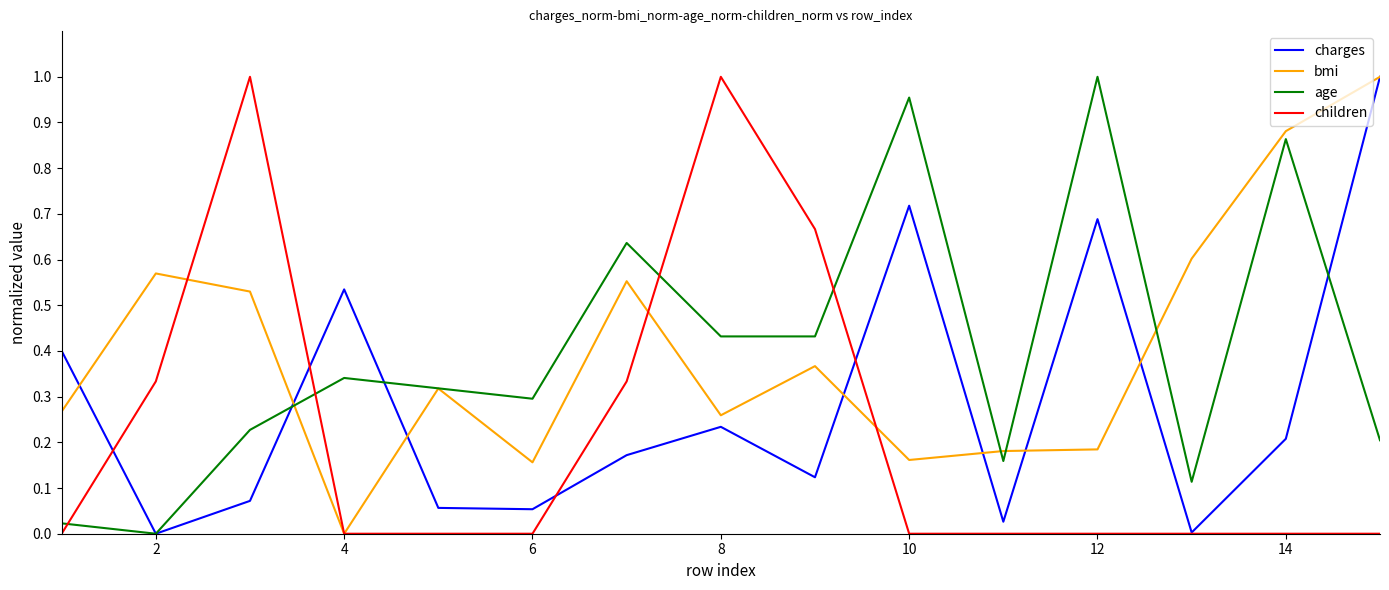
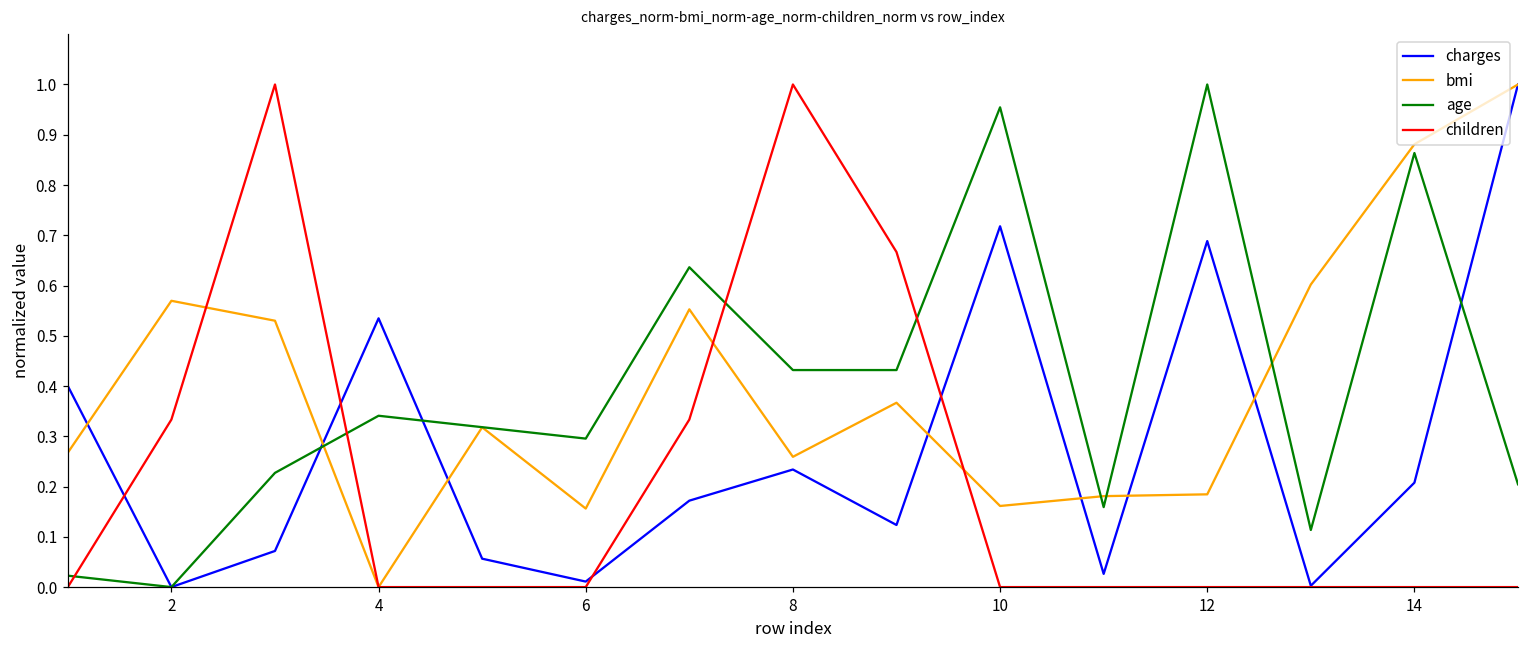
charges, 6: 0.05 -> 0.01
